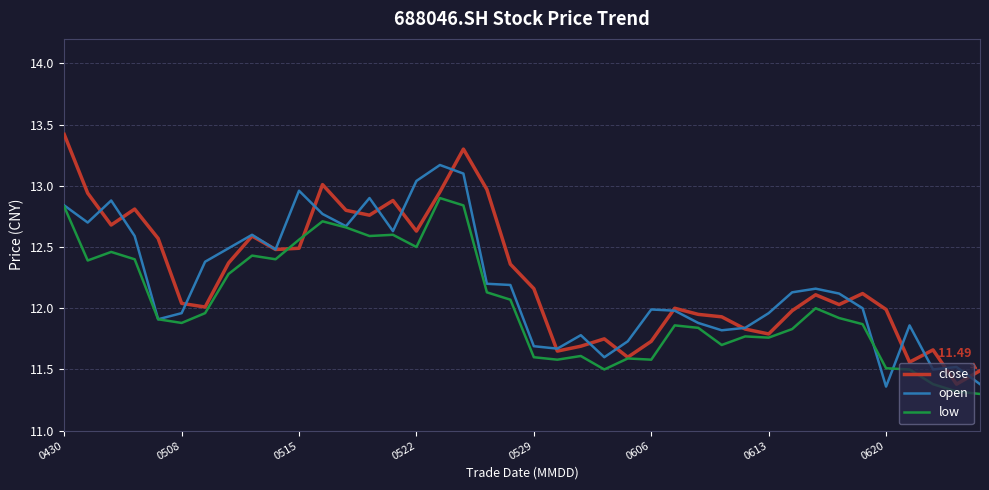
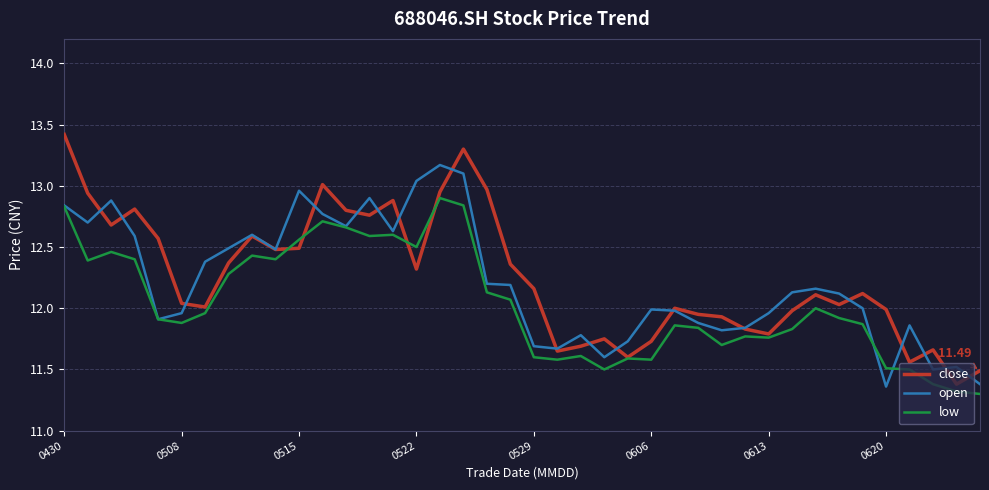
close, 0522: 12.63 -> 12.32
